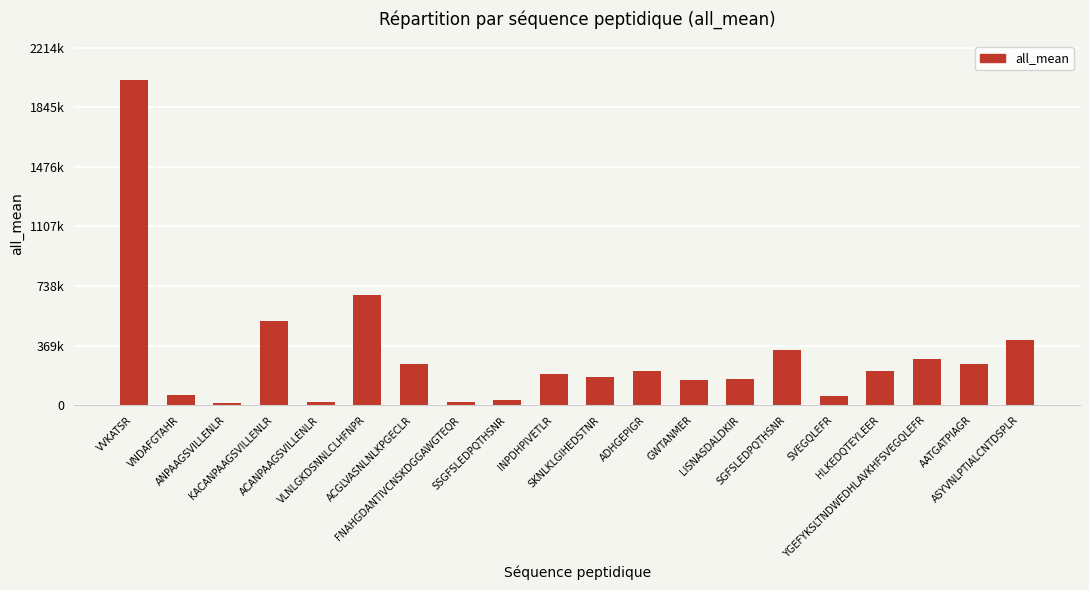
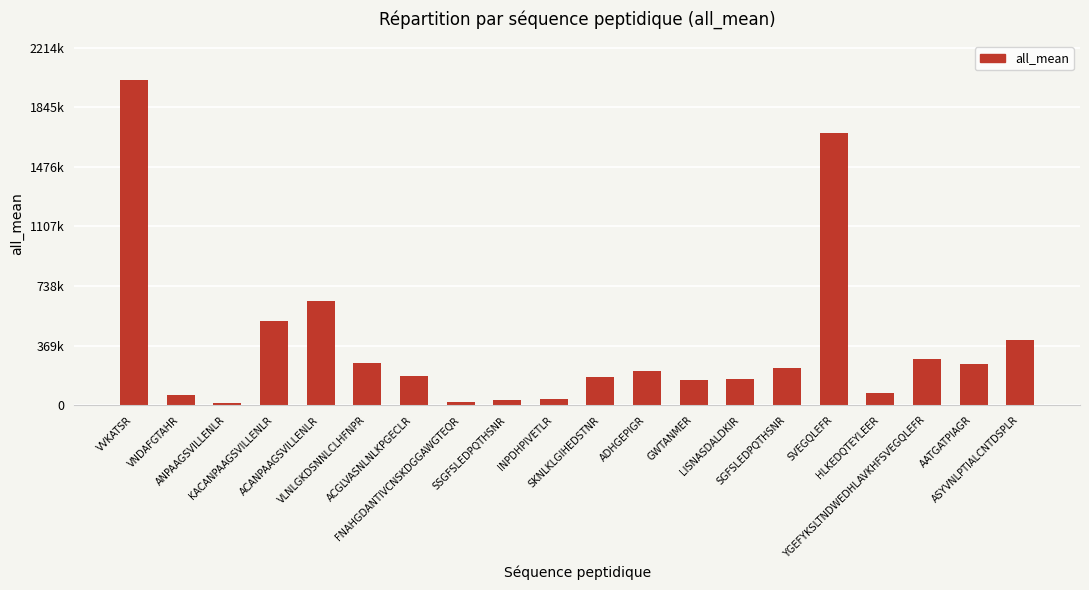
ACANPAAGSVILLENLR: 20000 -> 640000
VLNLGKDSNNLCLHFNPR: 680000 -> 260000
ACGLVASNLNLKPGECLR: 260000 -> 180000
INPDHPIVETLR: 190000 -> 40000
SGFSLEDPQTHSNR: 340000 -> 230000
SVEGQLEFR: 60000 -> 1690000
HLKEDQTEYLEER: 210000 -> 80000
